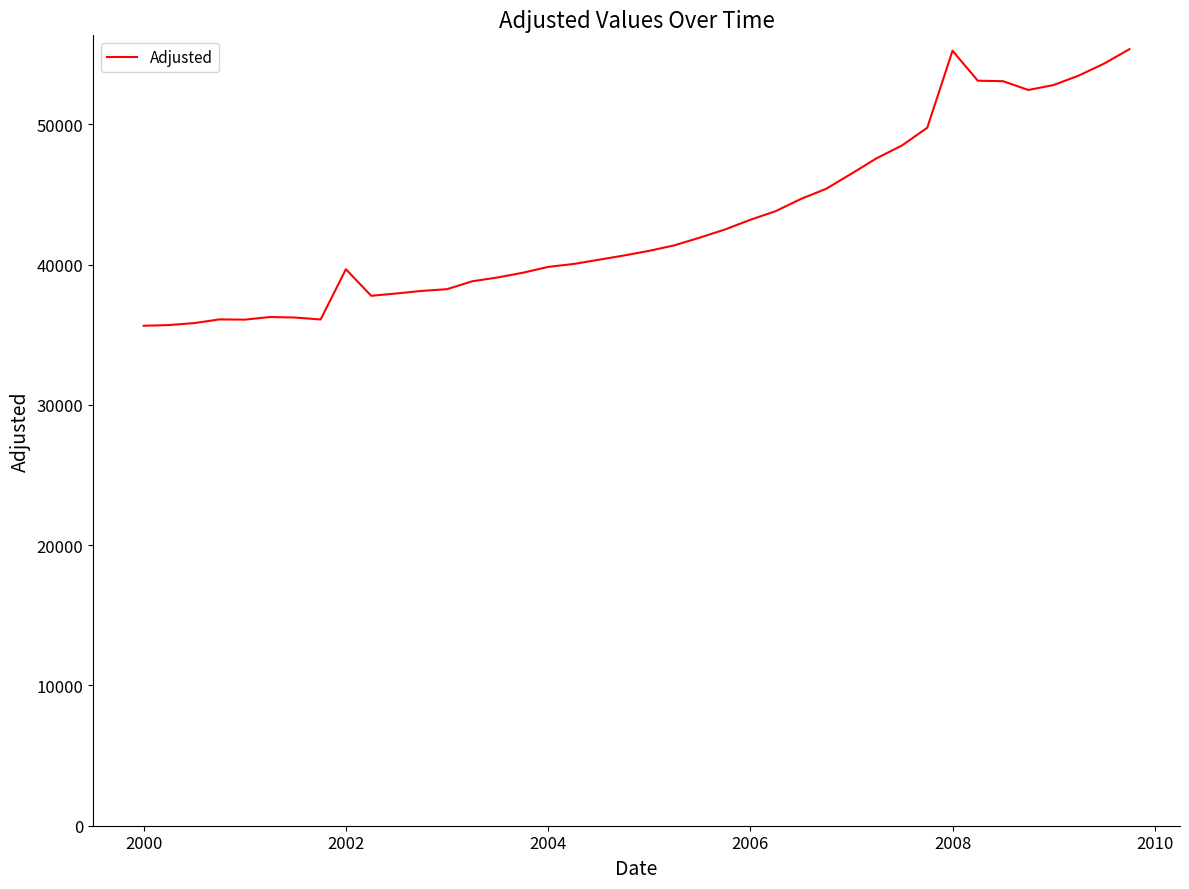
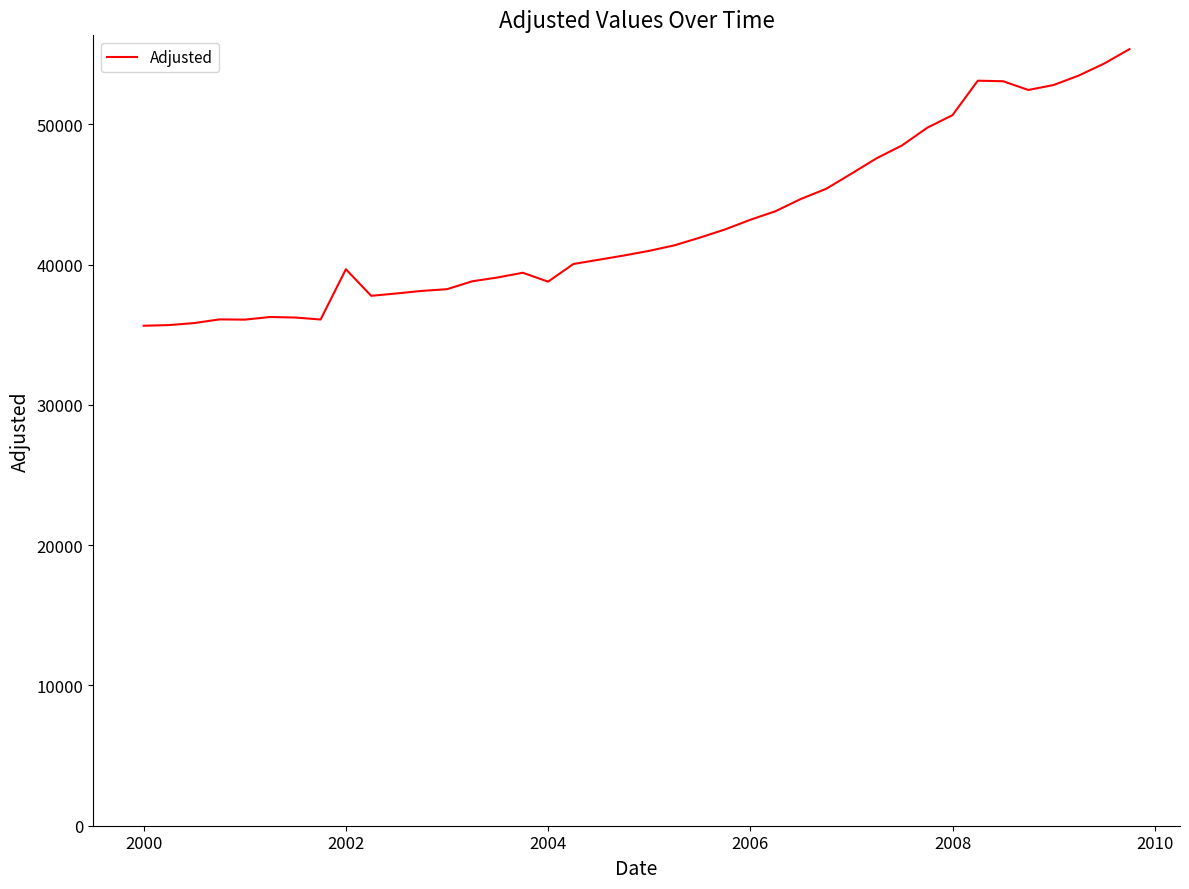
2004: 39800 -> 38800
2008: 55200 -> 50700
